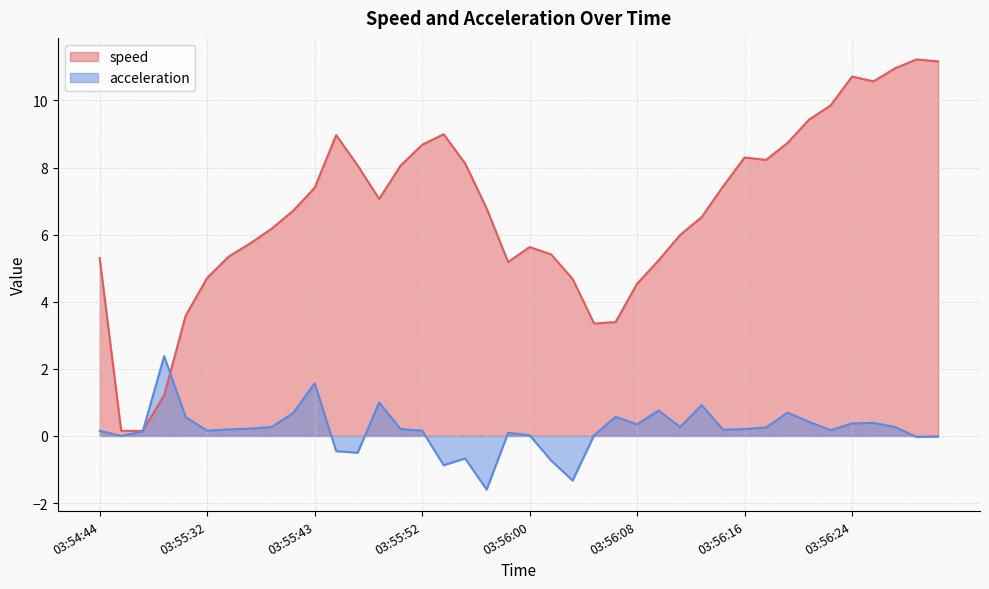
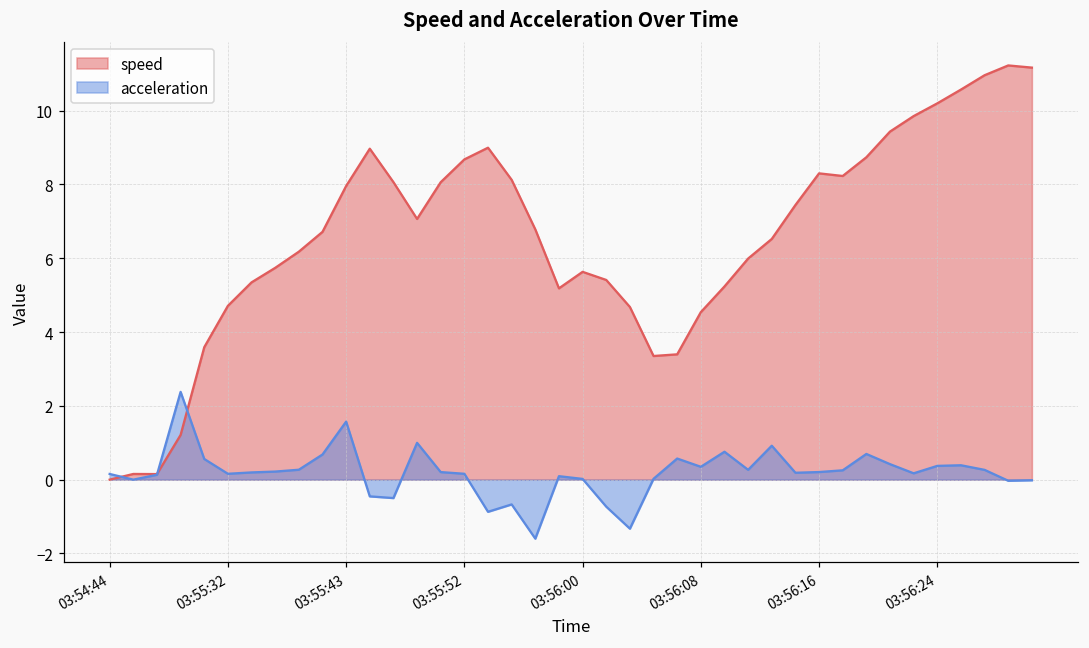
speed, 03:54:44: 5.3 -> 0.0
speed, 03:55:43: 7.4 -> 8.0
speed, 03:56:24: 10.7 -> 10.2
